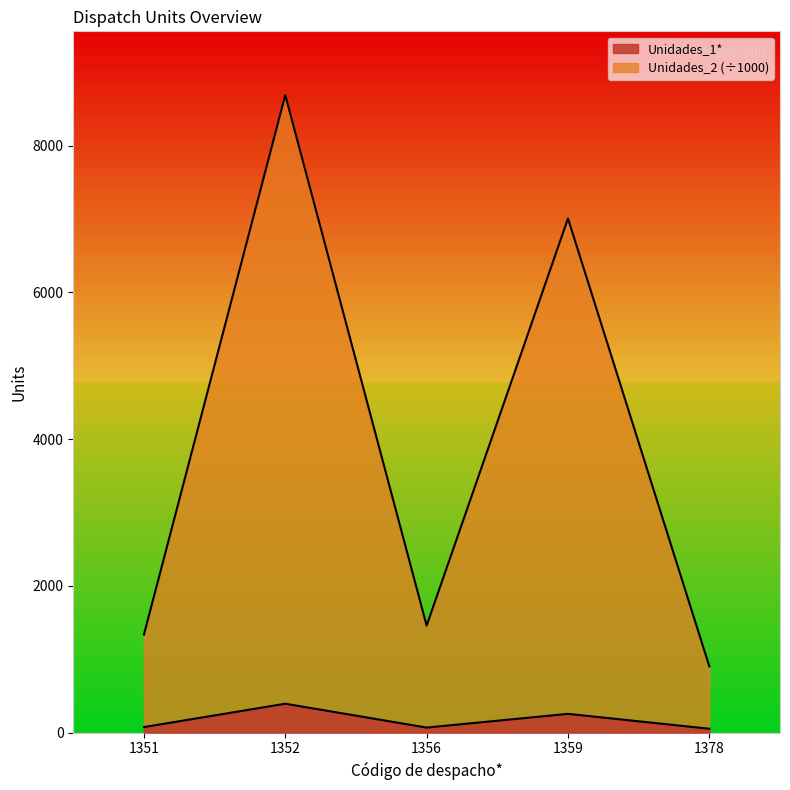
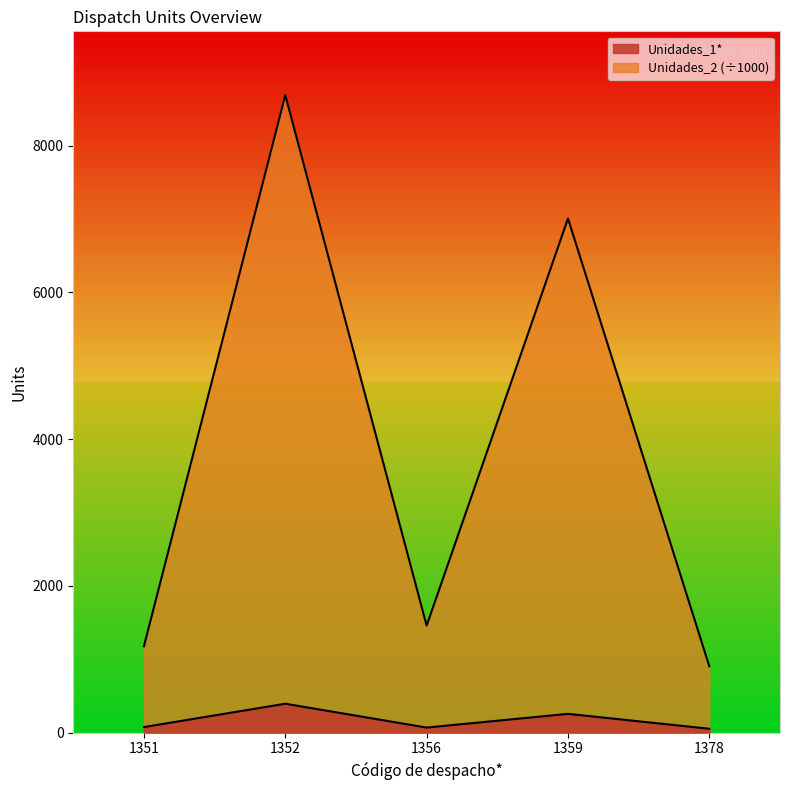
Unidades_2 (÷1000), 1351: 1300 -> 1200
